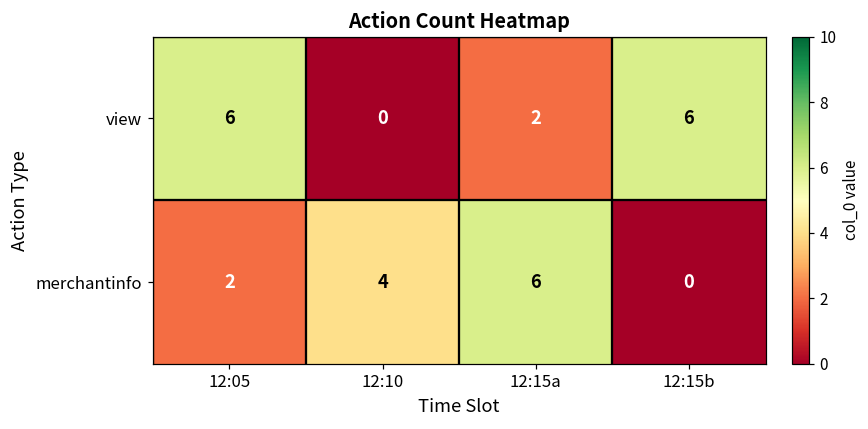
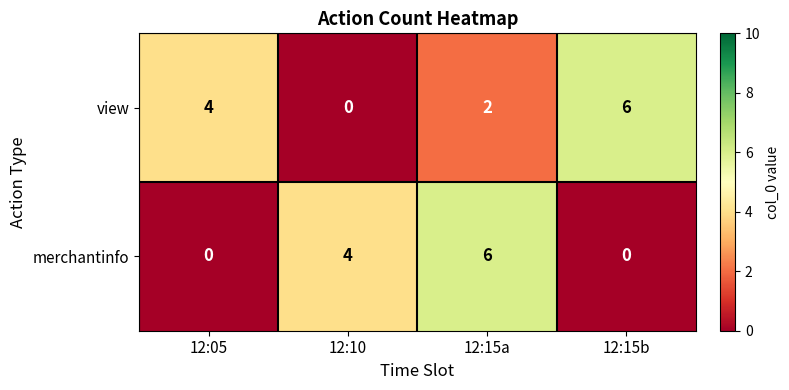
view, 12:05: 6 -> 4
merchantinfo, 12:05: 2 -> 0
